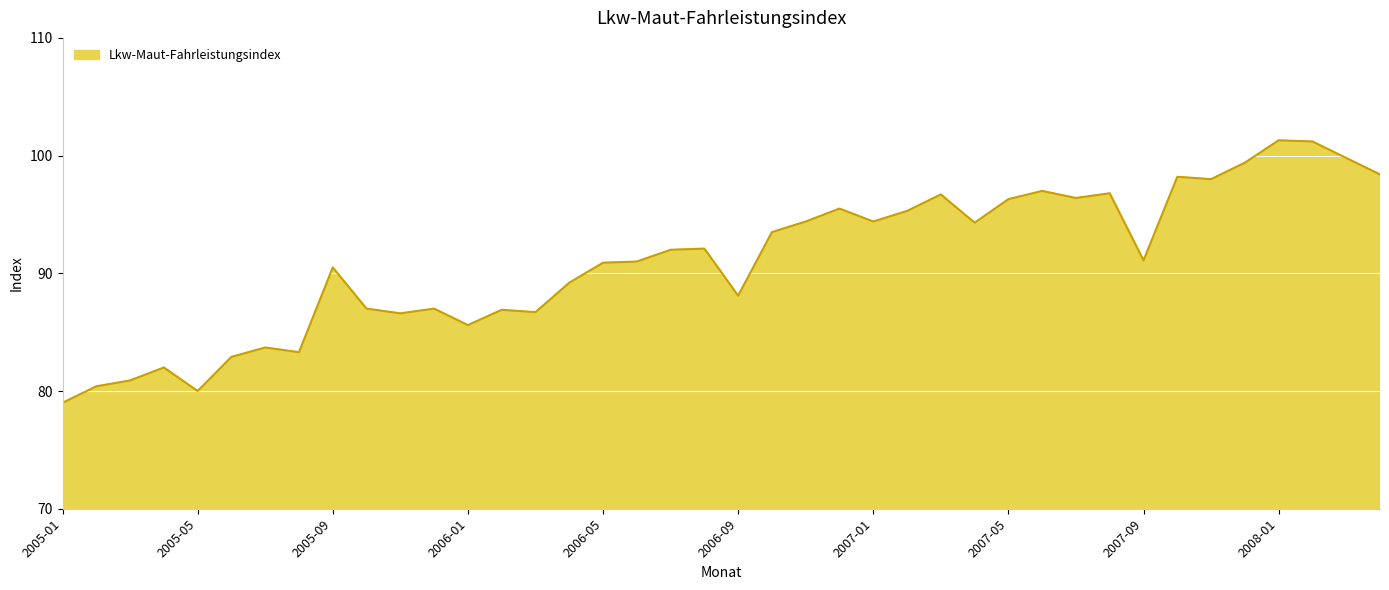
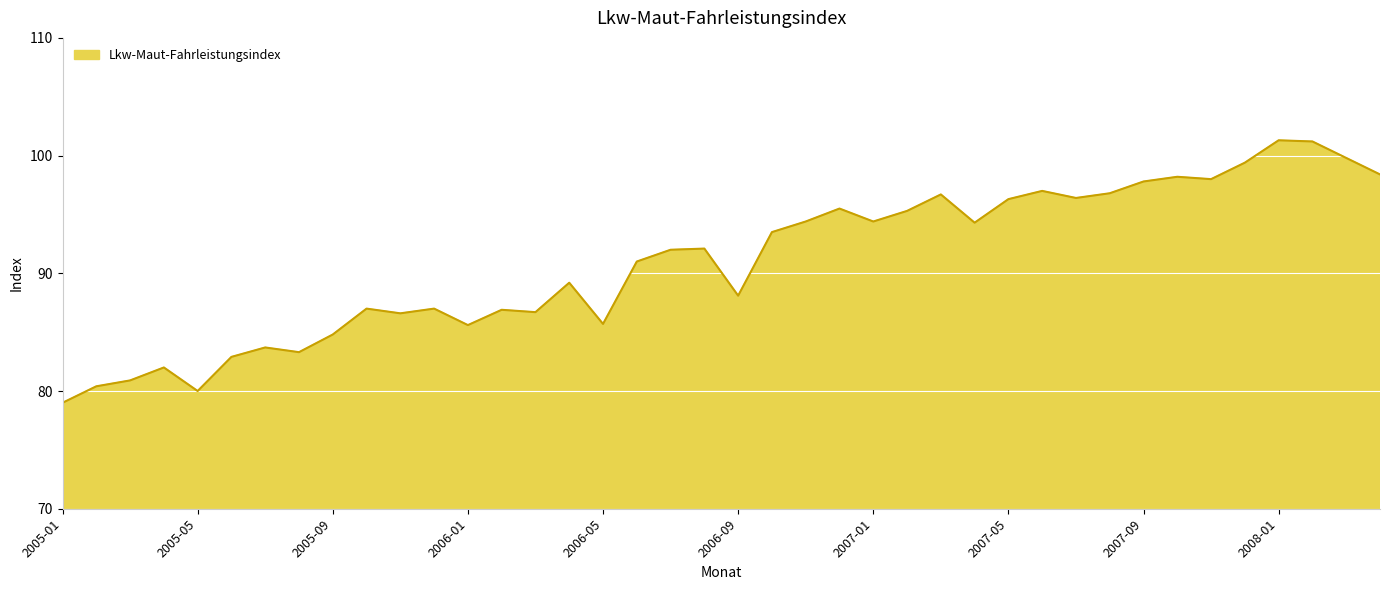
2005-09: 90.5 -> 84.8
2006-05: 90.9 -> 85.7
2007-09: 91.1 -> 97.8
